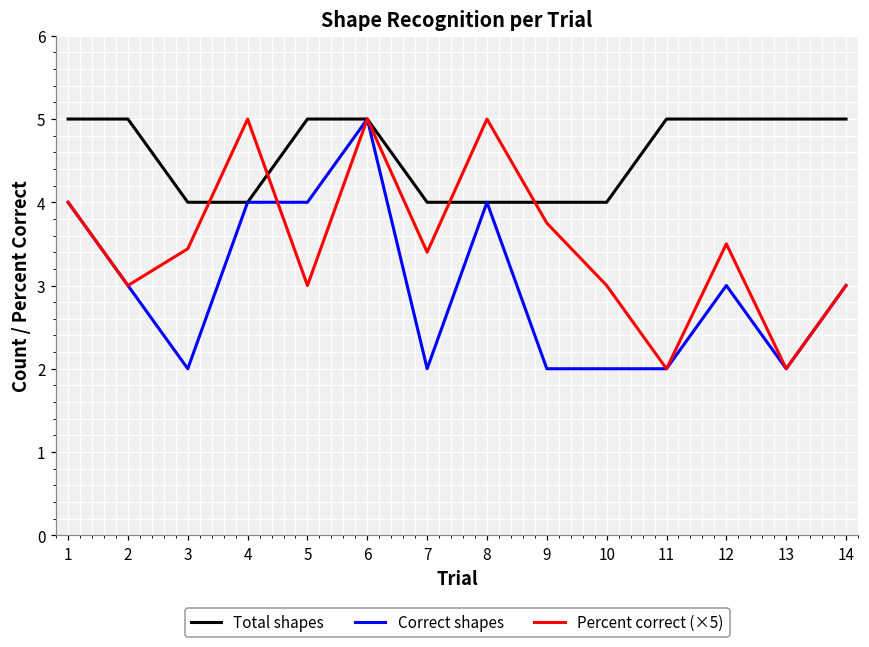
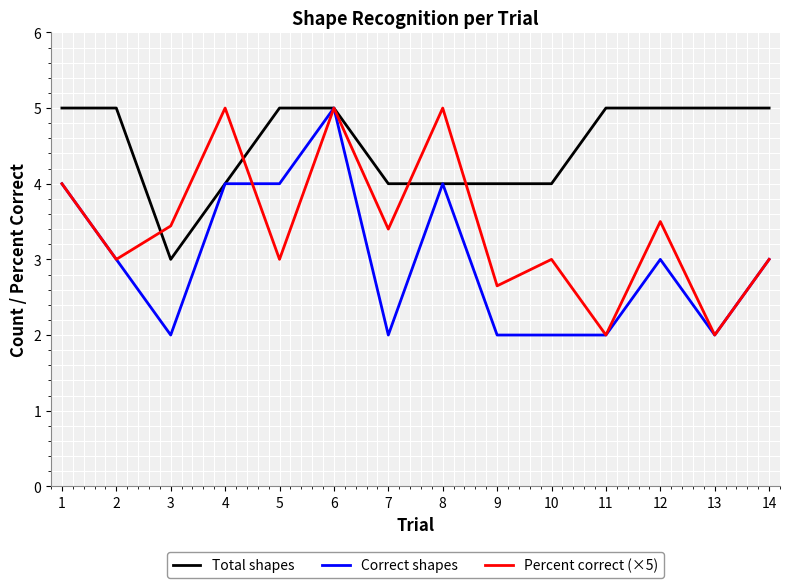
Total shapes, 3: 4 -> 3
Percent correct (×5), 9: 3.8 -> 2.7
